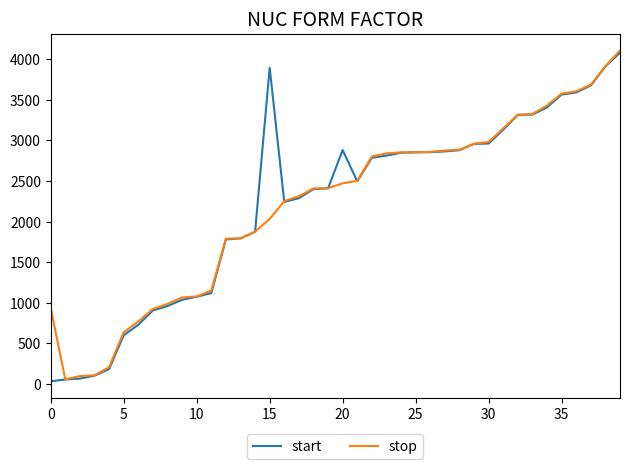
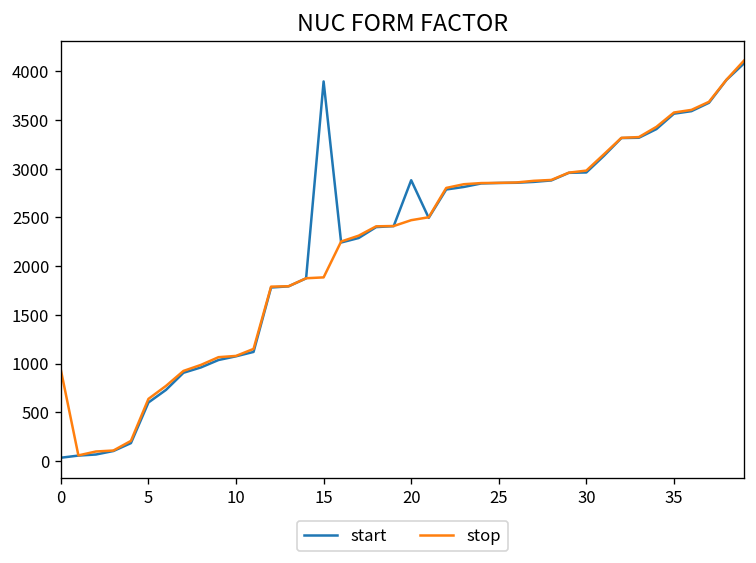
stop, 15: 2000 -> 1900
